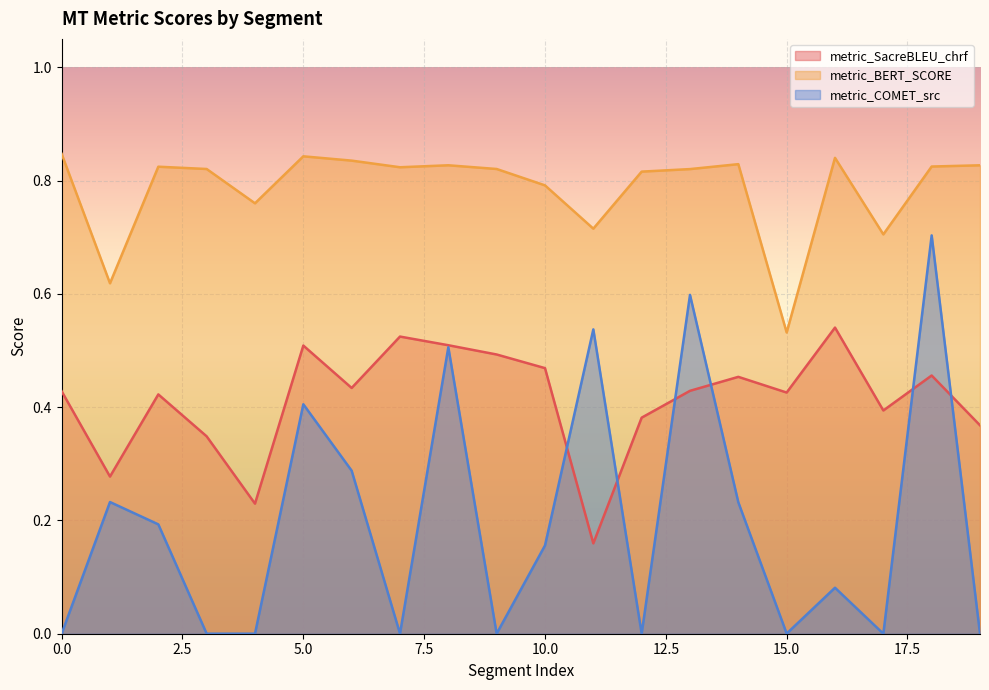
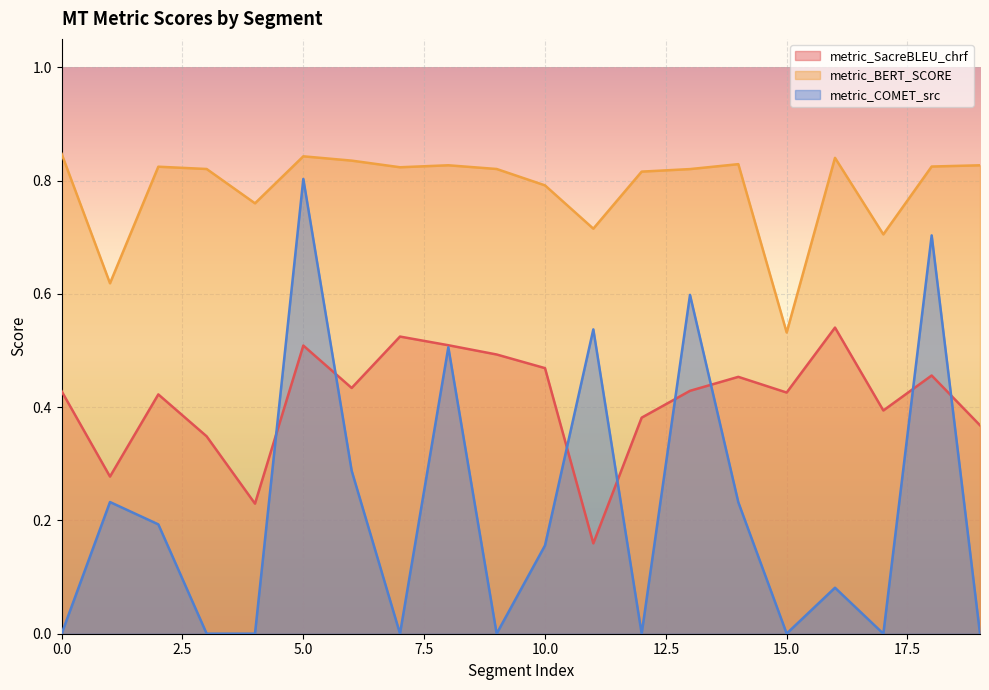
metric_COMET_src, 5.0: 0.41 -> 0.80
